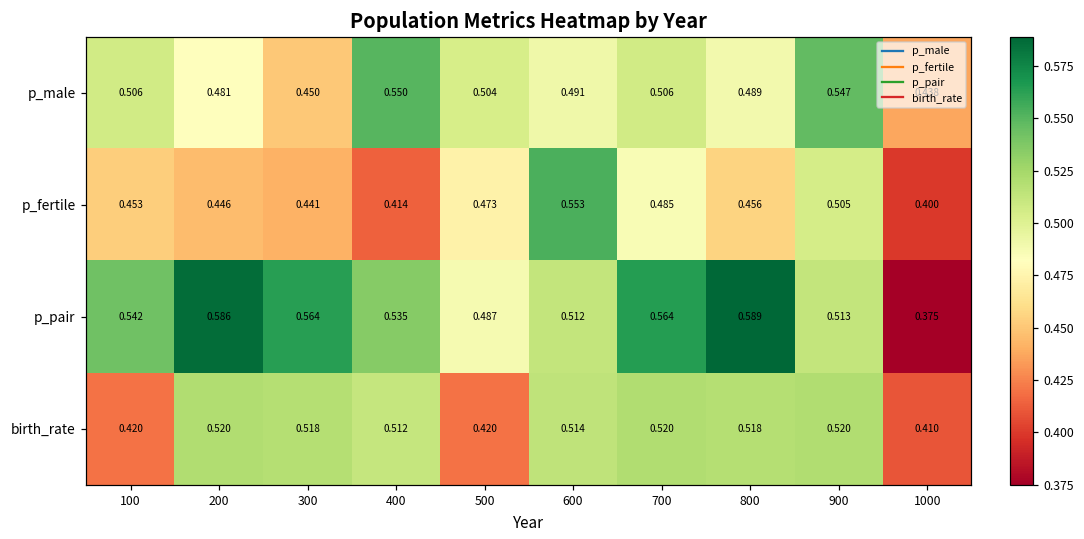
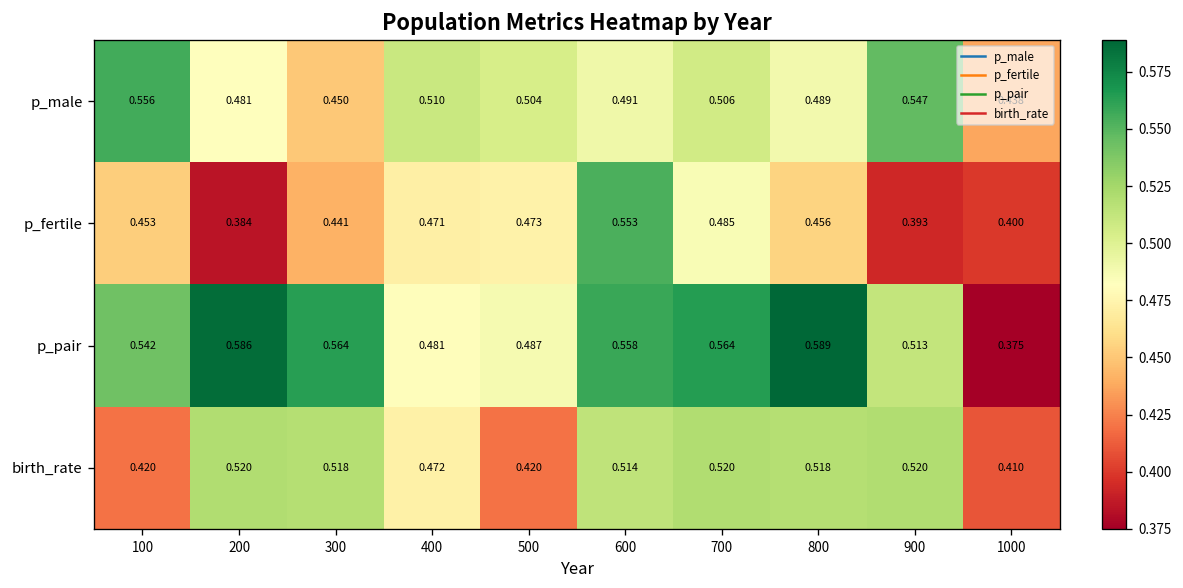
p_male, 100: 0.506 -> 0.556
p_male, 400: 0.550 -> 0.510
p_fertile, 200: 0.446 -> 0.384
p_fertile, 400: 0.414 -> 0.471
p_fertile, 900: 0.505 -> 0.393
p_pair, 400: 0.535 -> 0.481
p_pair, 600: 0.512 -> 0.558
birth_rate, 400: 0.512 -> 0.472
